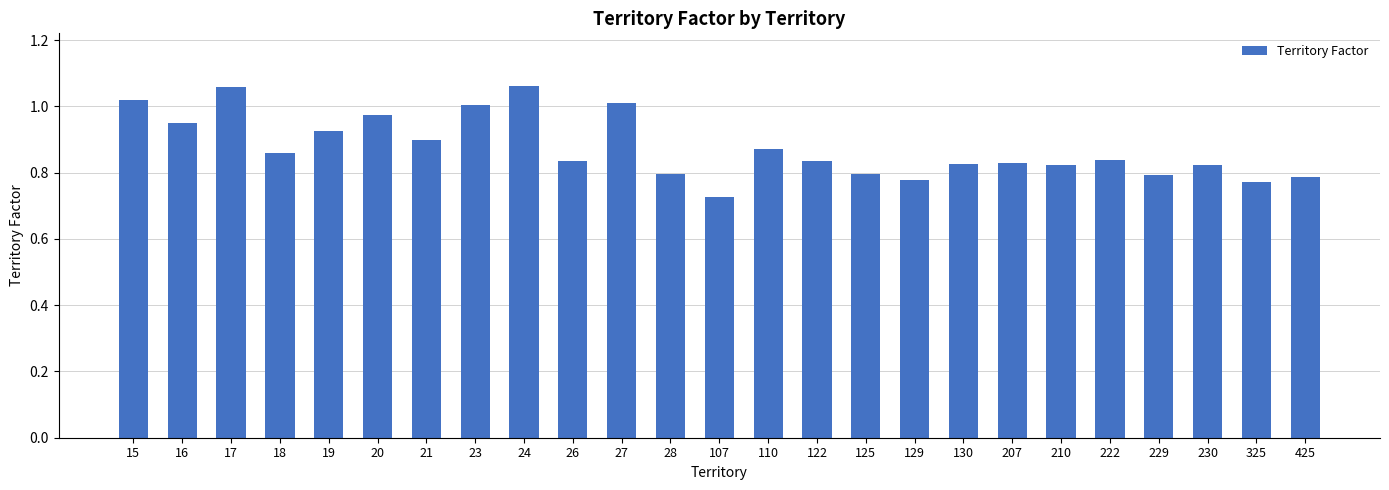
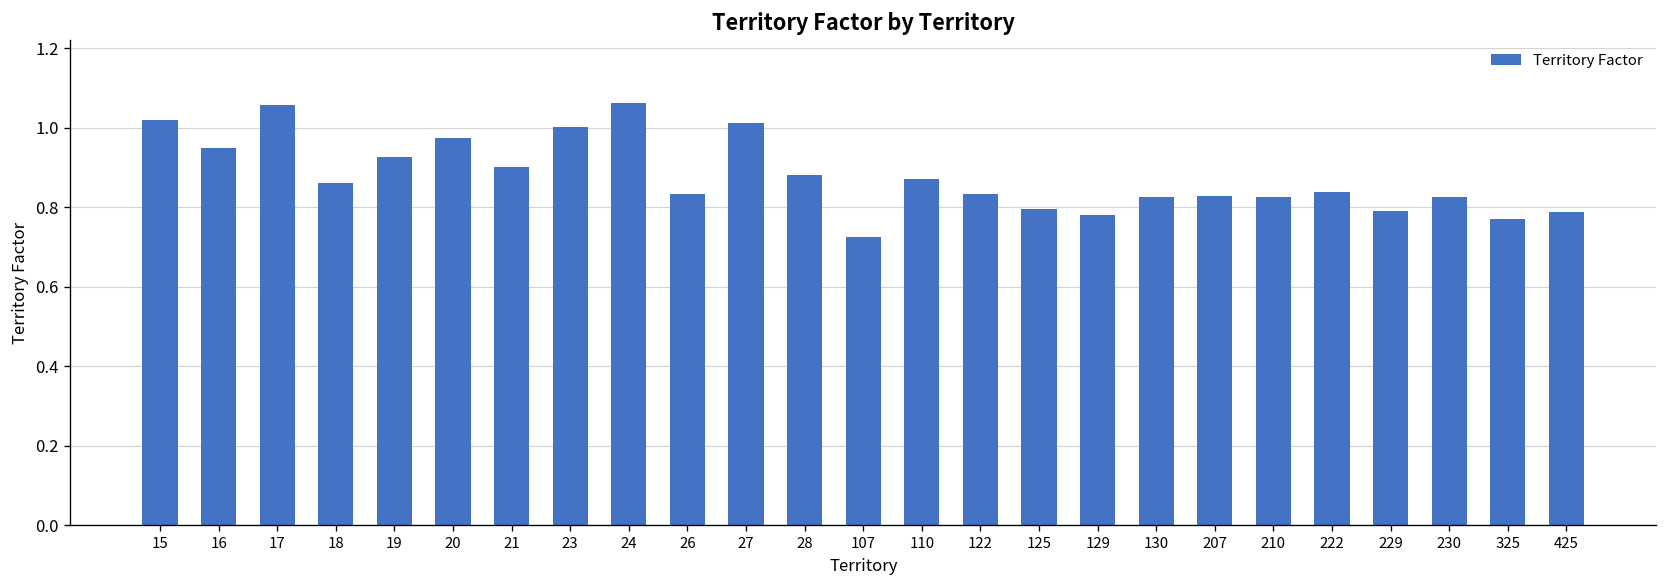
28: 0.80 -> 0.88
